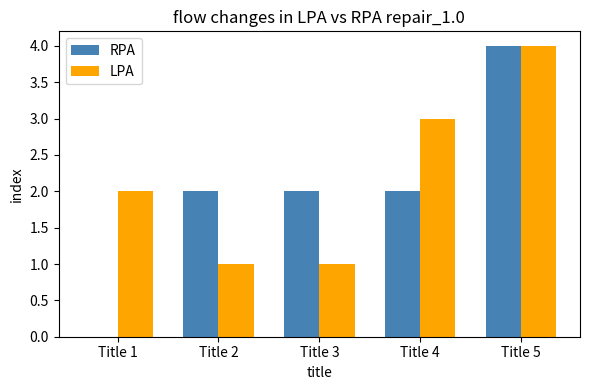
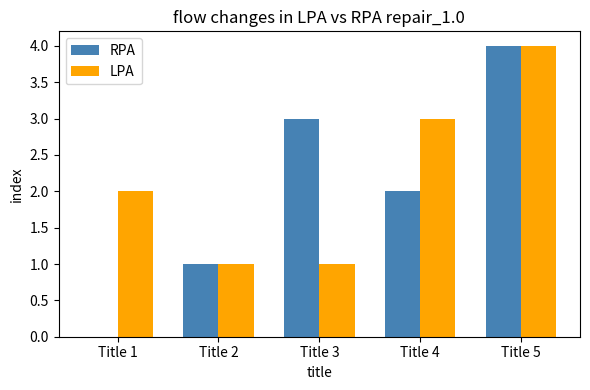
RPA, Title 2: 2 -> 1
RPA, Title 3: 2 -> 3
